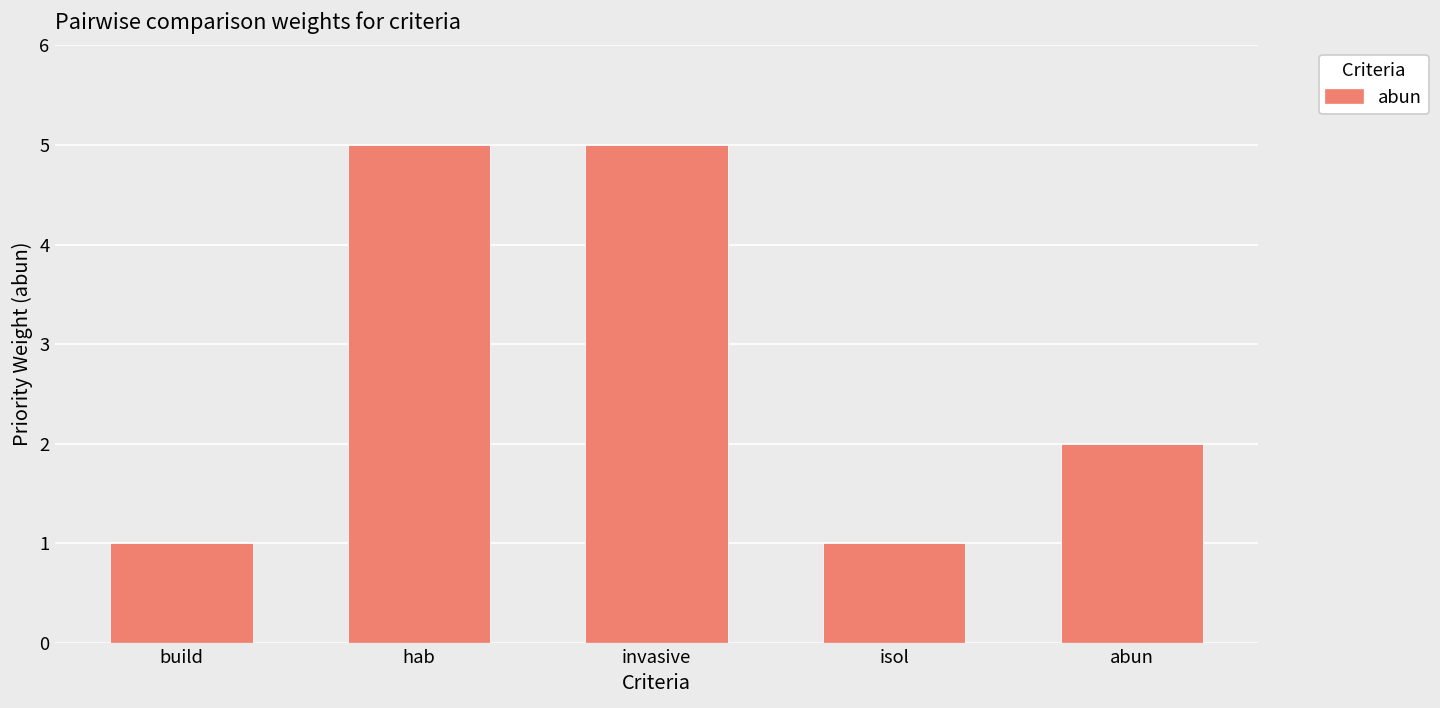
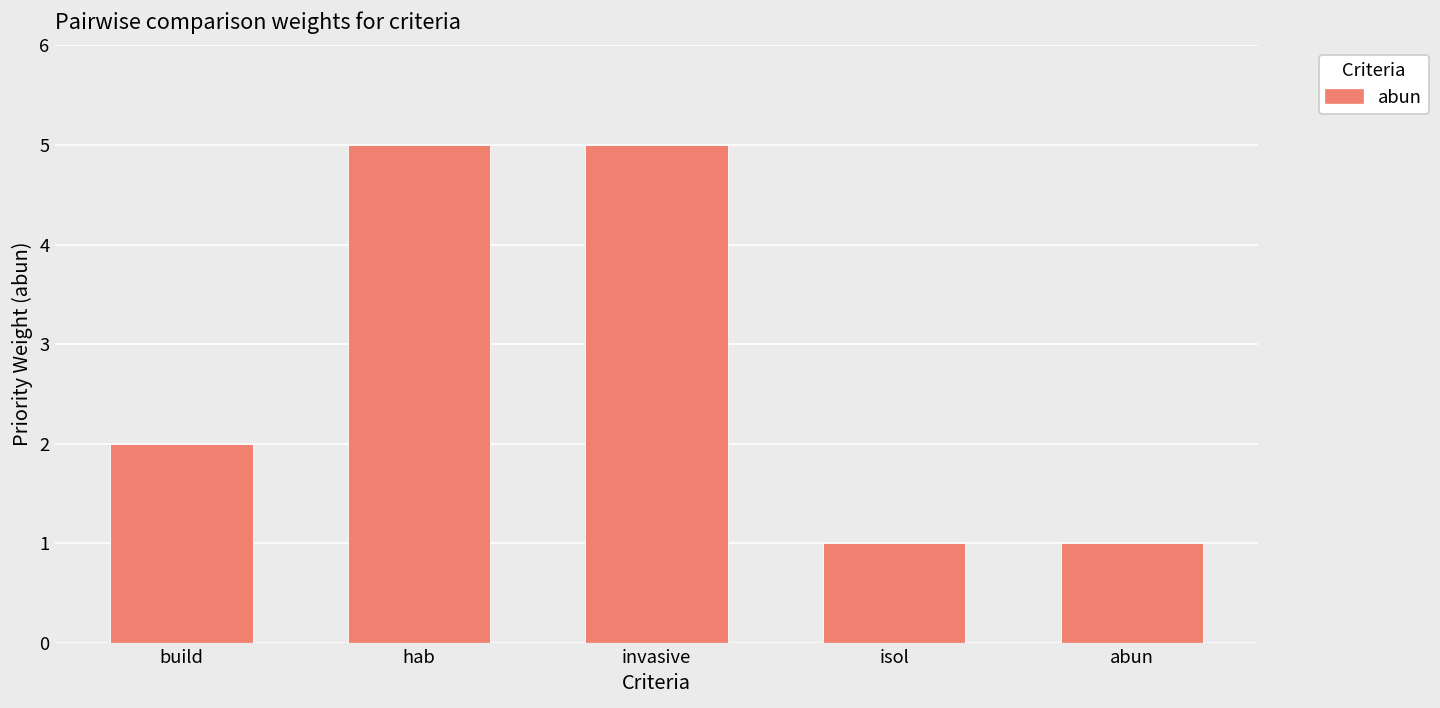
build: 1 -> 2
abun: 2 -> 1
